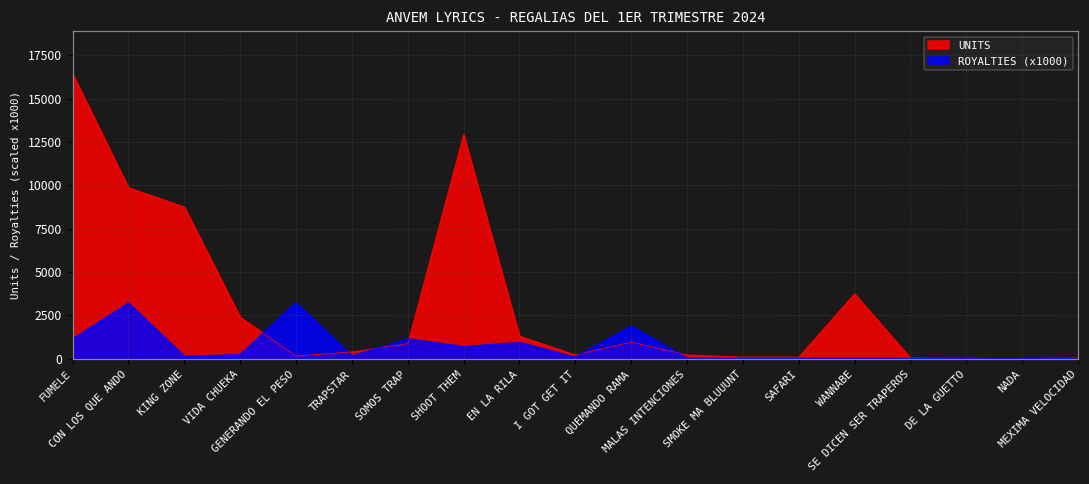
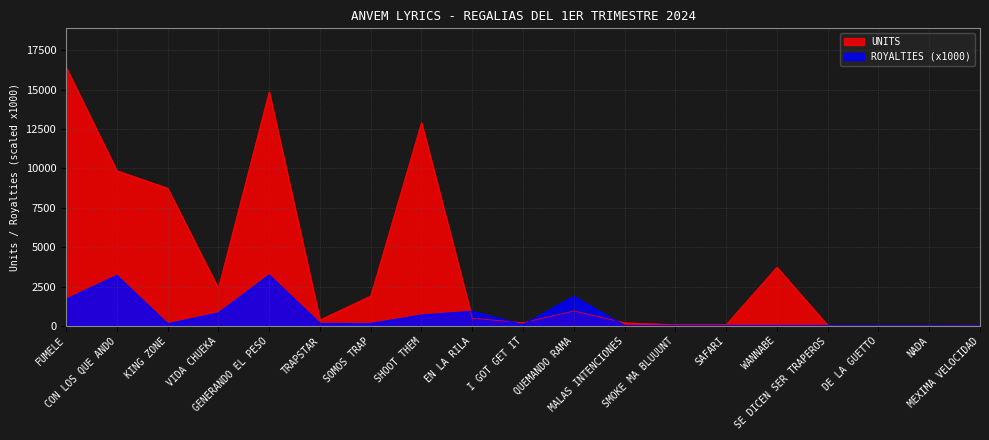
ROYALTIES (x1000), FUMELE: 1100 -> 1700
ROYALTIES (x1000), VIDA CHUEKA: 200 -> 800
UNITS, GENERANDO EL PESO: 100 -> 14900
UNITS, SOMOS TRAP: 900 -> 1900
ROYALTIES (x1000), SOMOS TRAP: 1100 -> 200
UNITS, EN LA RILA: 1300 -> 500
